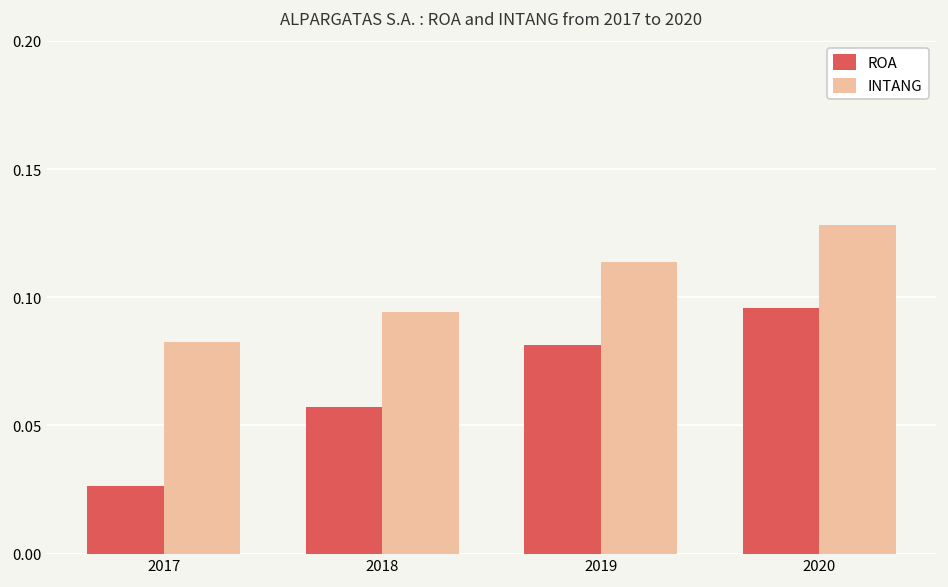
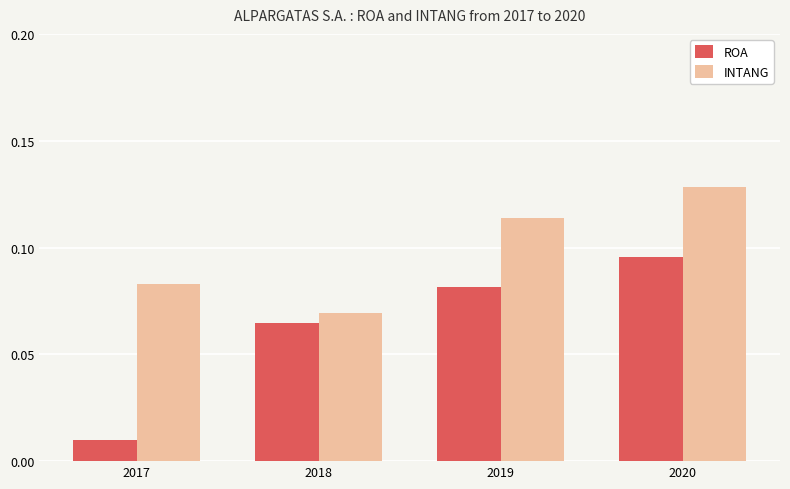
ROA, 2017: 0.026 -> 0.010
ROA, 2018: 0.057 -> 0.065
INTANG, 2018: 0.094 -> 0.070
